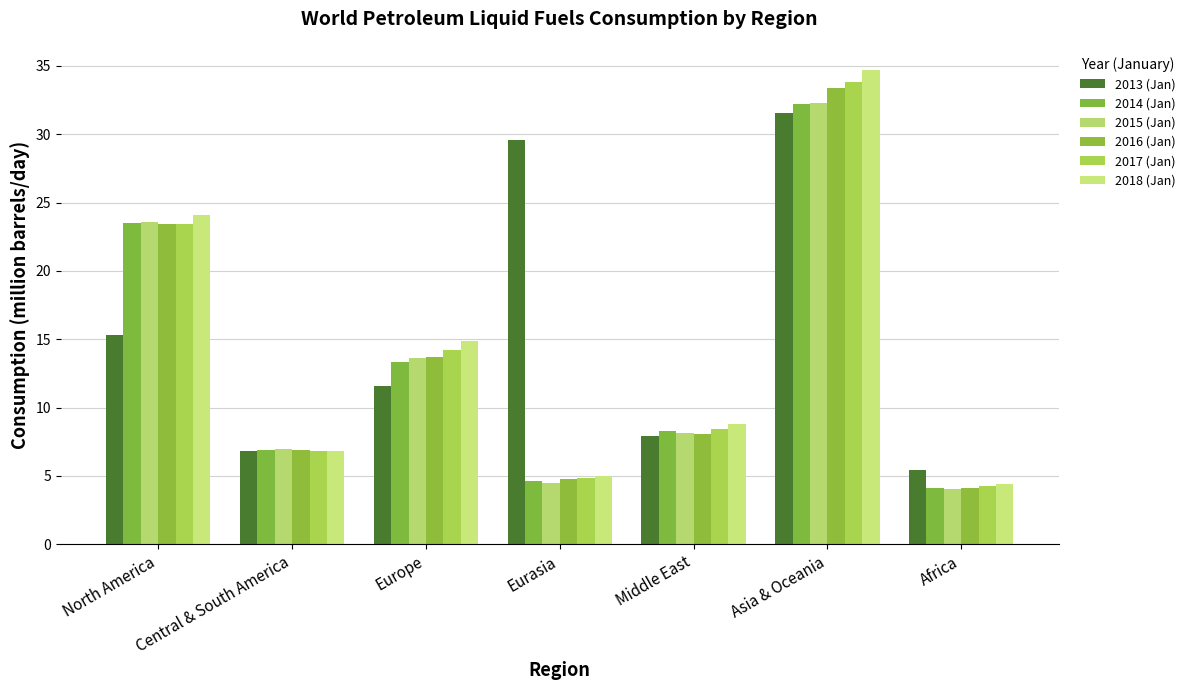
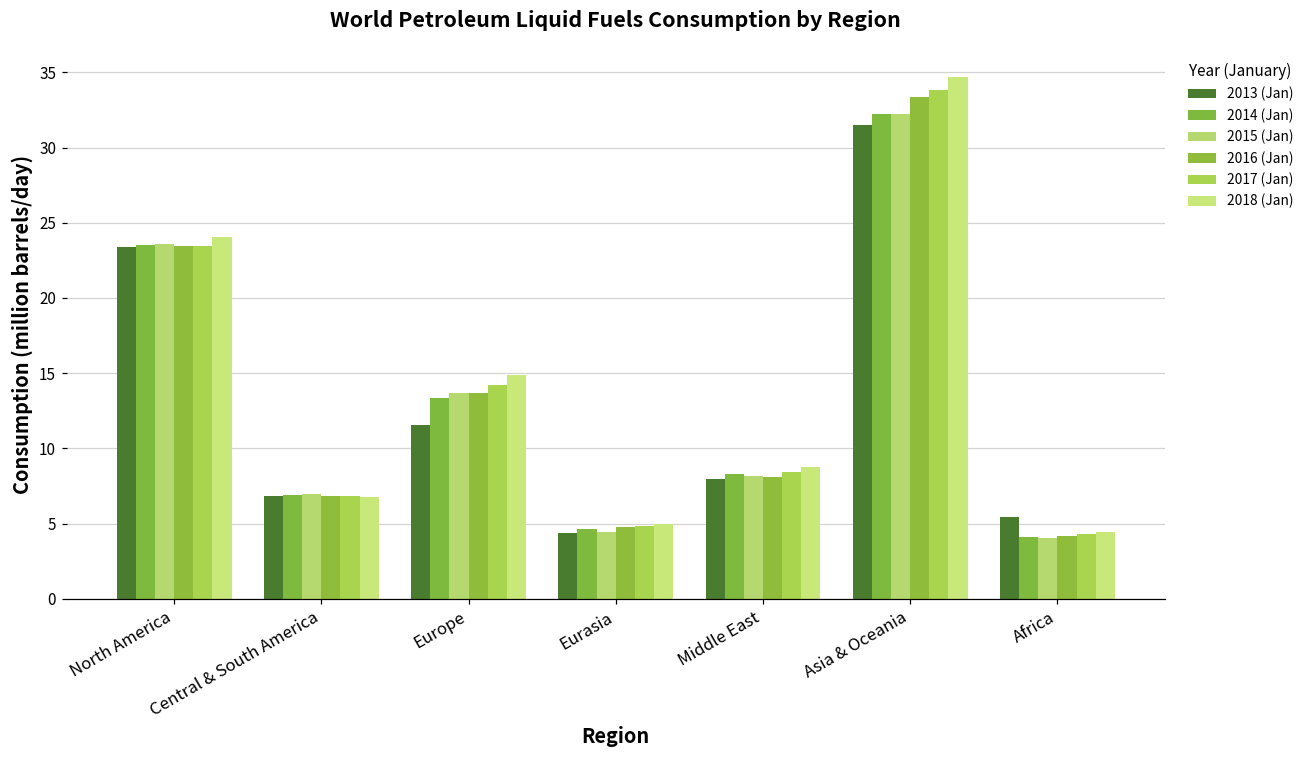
2013 (Jan), North America: 15.3 -> 23.4
2013 (Jan), Eurasia: 29.6 -> 4.4
